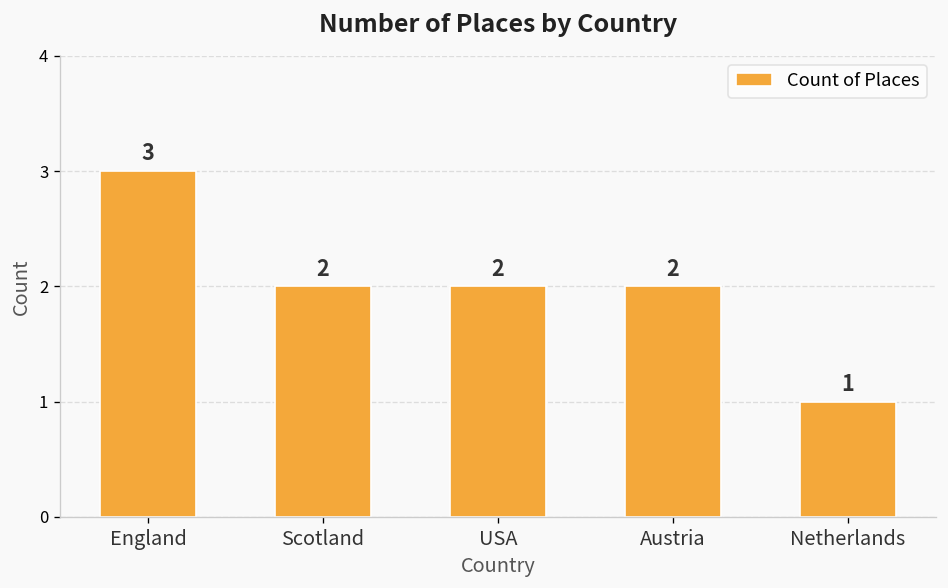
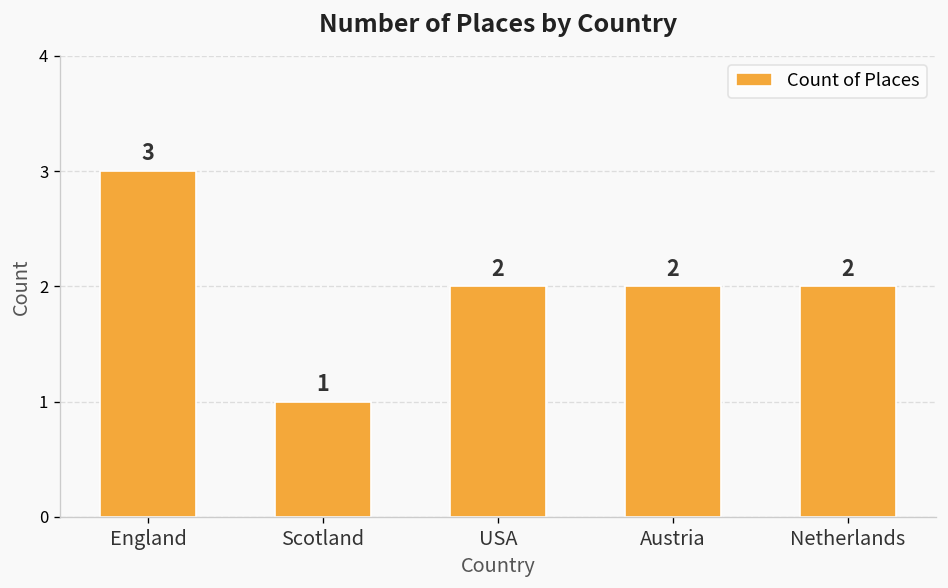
Scotland: 2 -> 1
Netherlands: 1 -> 2
